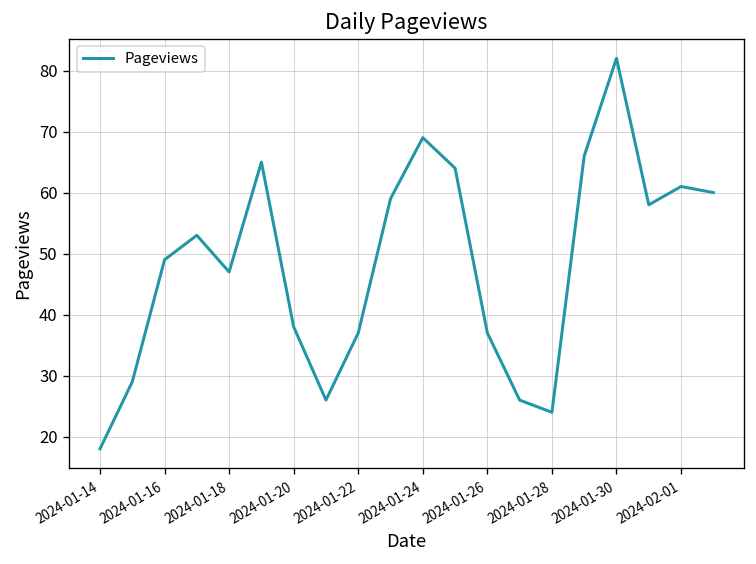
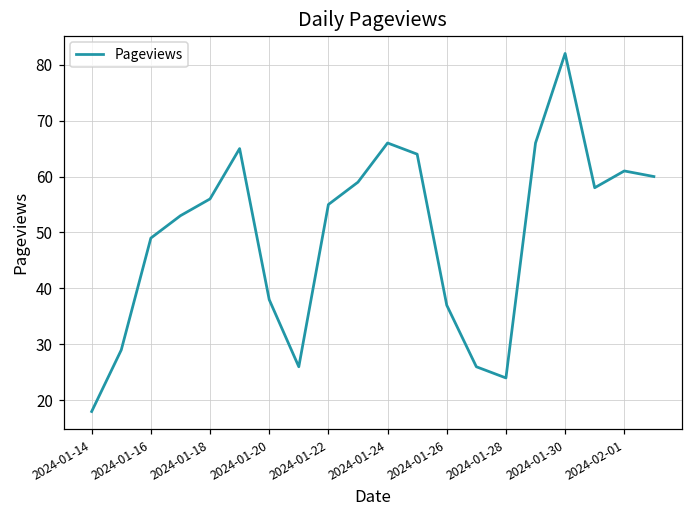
2024-01-18: 47 -> 56
2024-01-22: 37 -> 55
2024-01-24: 69 -> 66
